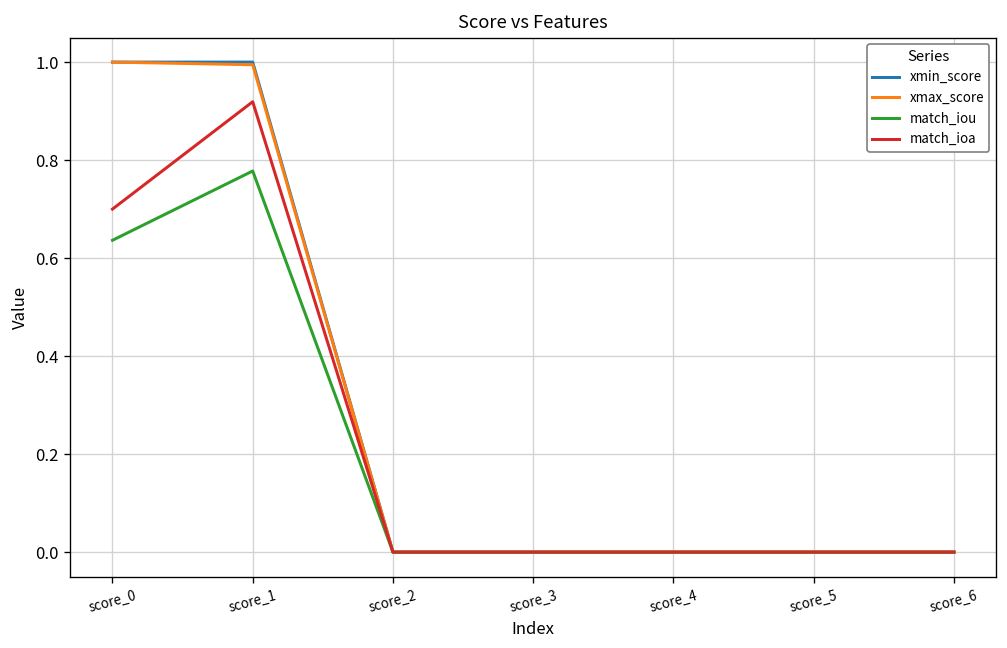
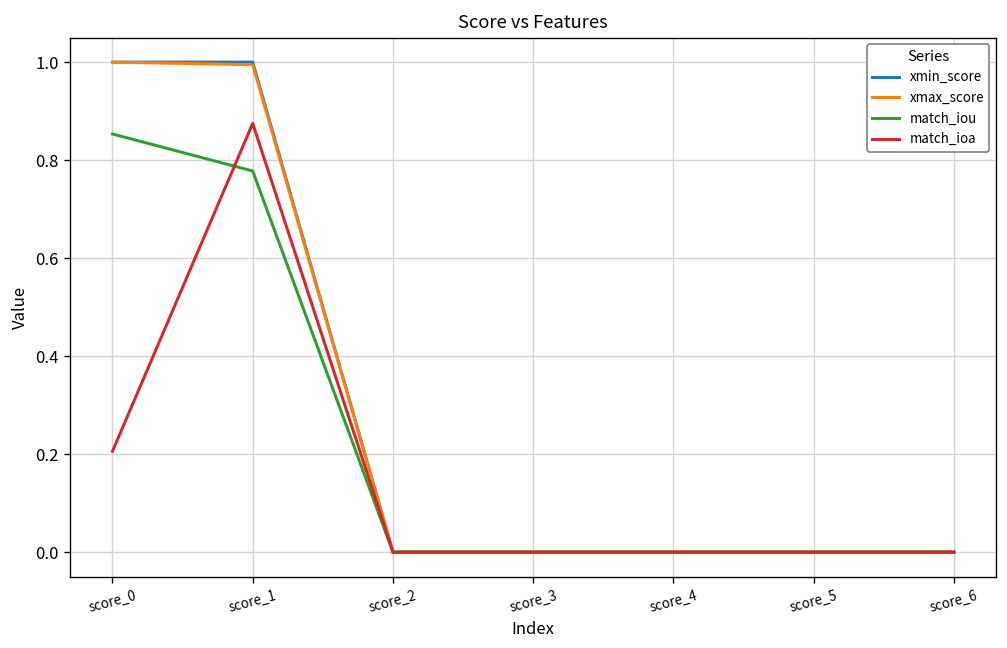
match_iou, score_0: 0.64 -> 0.85
match_ioa, score_0: 0.70 -> 0.21
match_ioa, score_1: 0.92 -> 0.87
